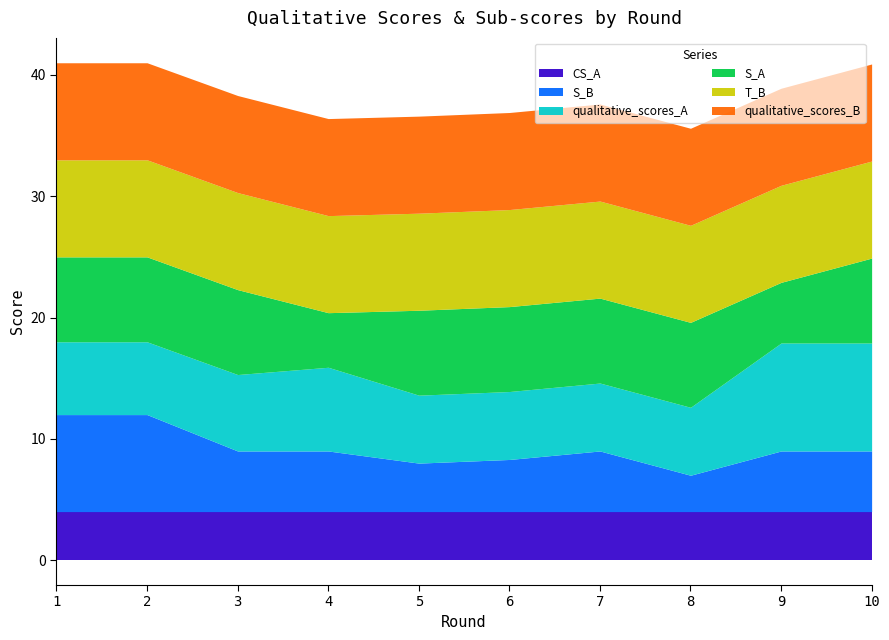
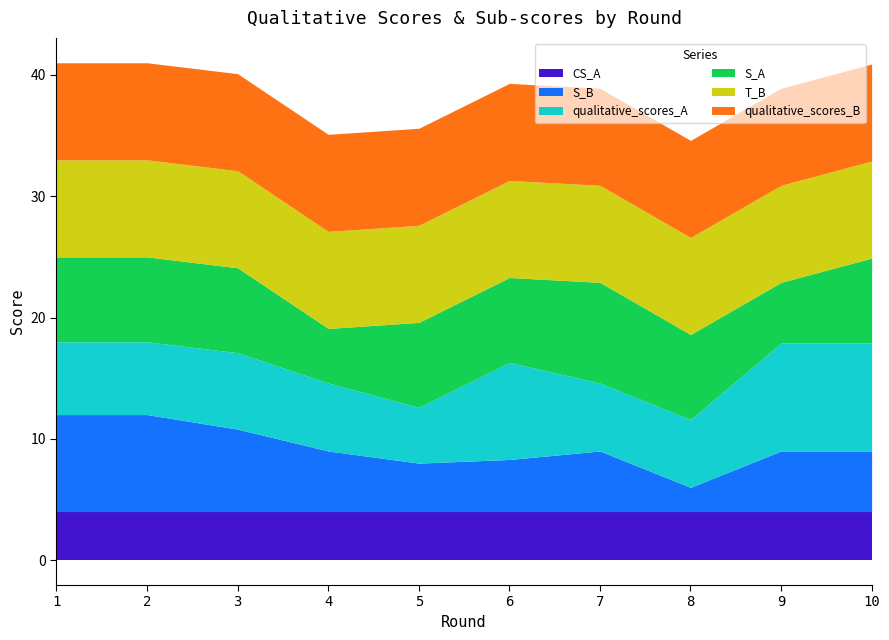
S_B, 3: 5.0 -> 6.8
qualitative_scores_A, 4: 6.9 -> 5.6
qualitative_scores_A, 5: 5.6 -> 4.6
qualitative_scores_A, 6: 5.6 -> 8.0
S_A, 7: 7.0 -> 8.3
S_B, 8: 3 -> 2
